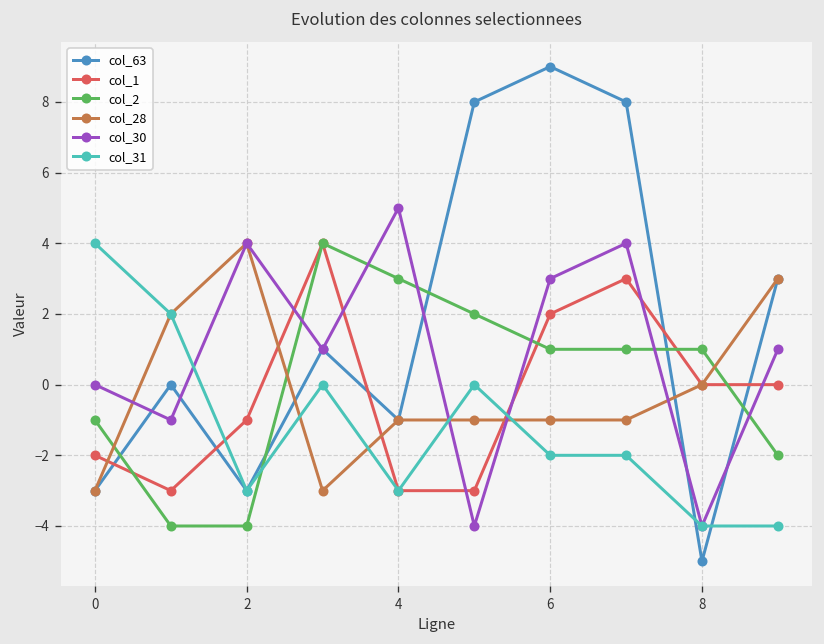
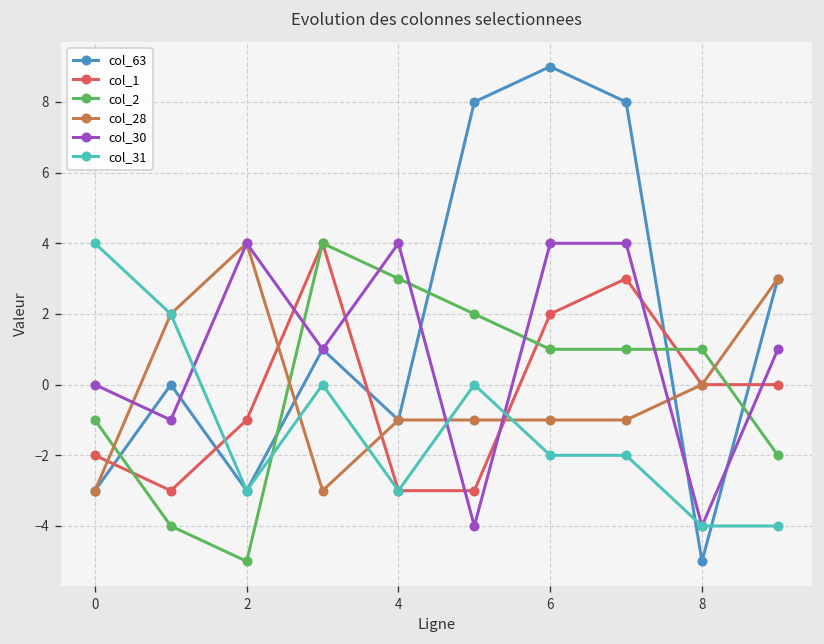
col_2, 2: -4 -> -5
col_30, 4: 5 -> 4
col_30, 6: 3 -> 4
